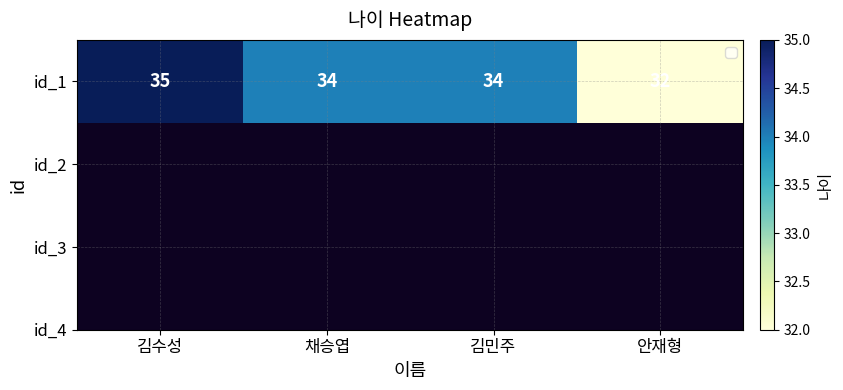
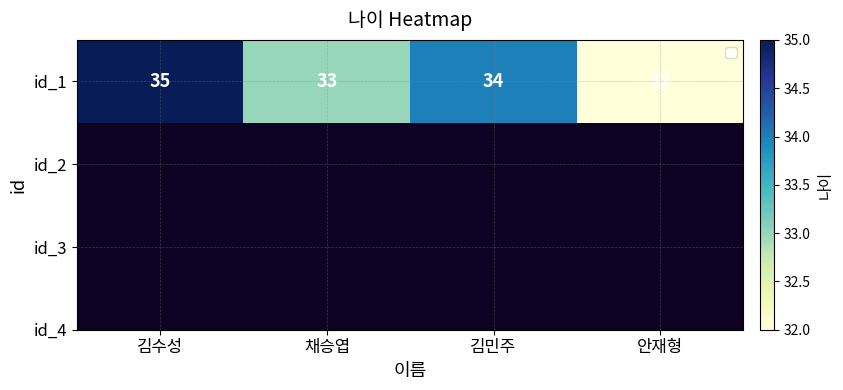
id_1, 채승엽: 34 -> 33
